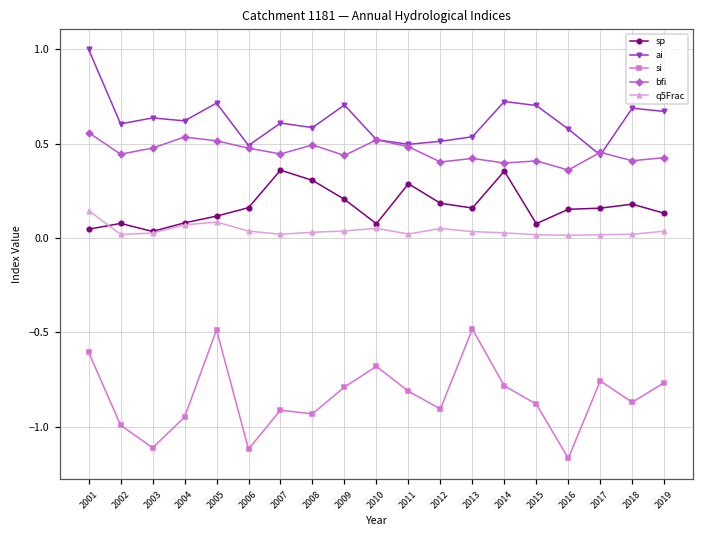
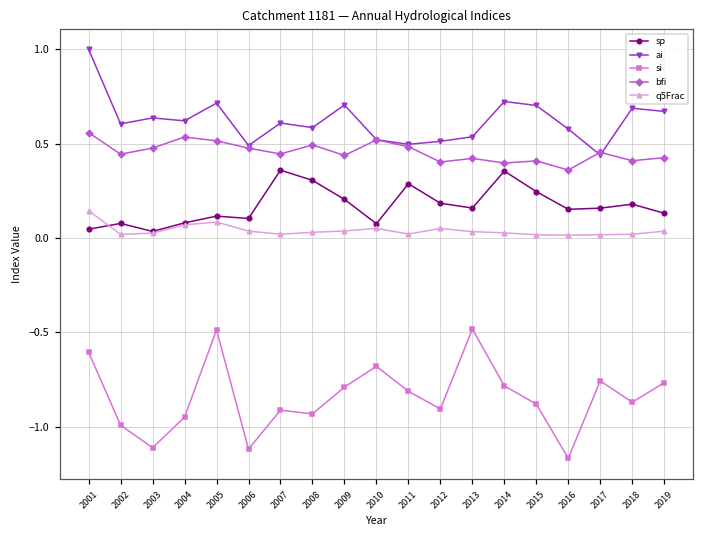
sp, 2006: 0.16 -> 0.10
sp, 2015: 0.08 -> 0.25
